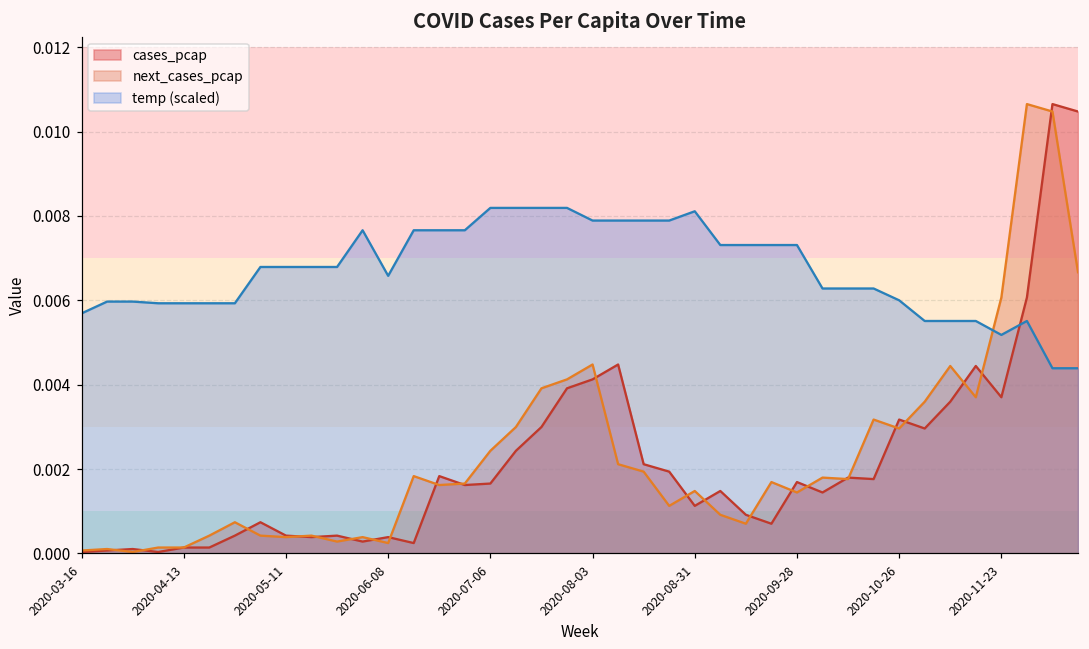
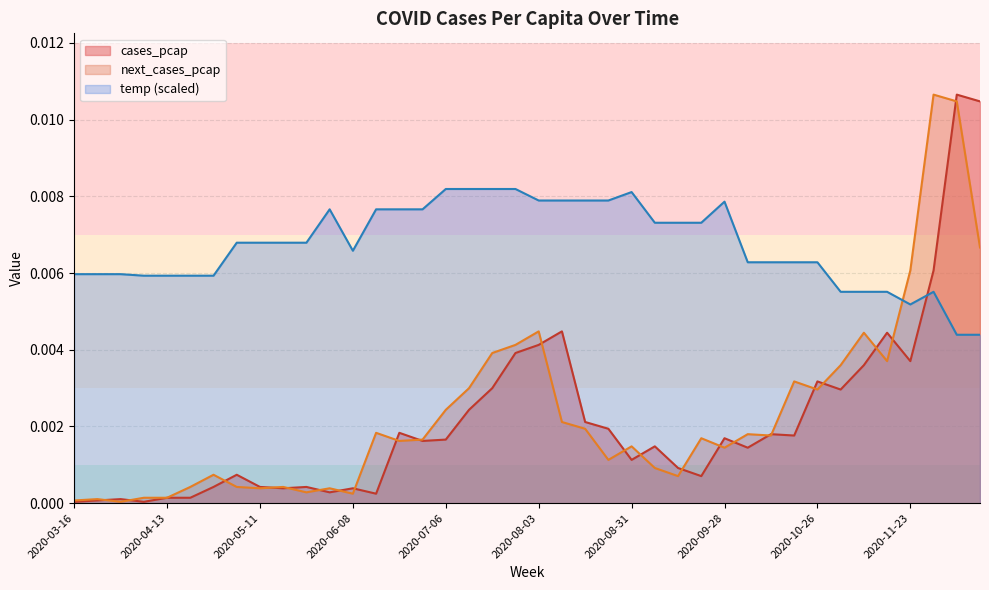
temp (scaled), 2020-03-16: 0.0057 -> 0.0060
temp (scaled), 2020-09-28: 0.0073 -> 0.0079
temp (scaled), 2020-10-26: 0.0060 -> 0.0063
